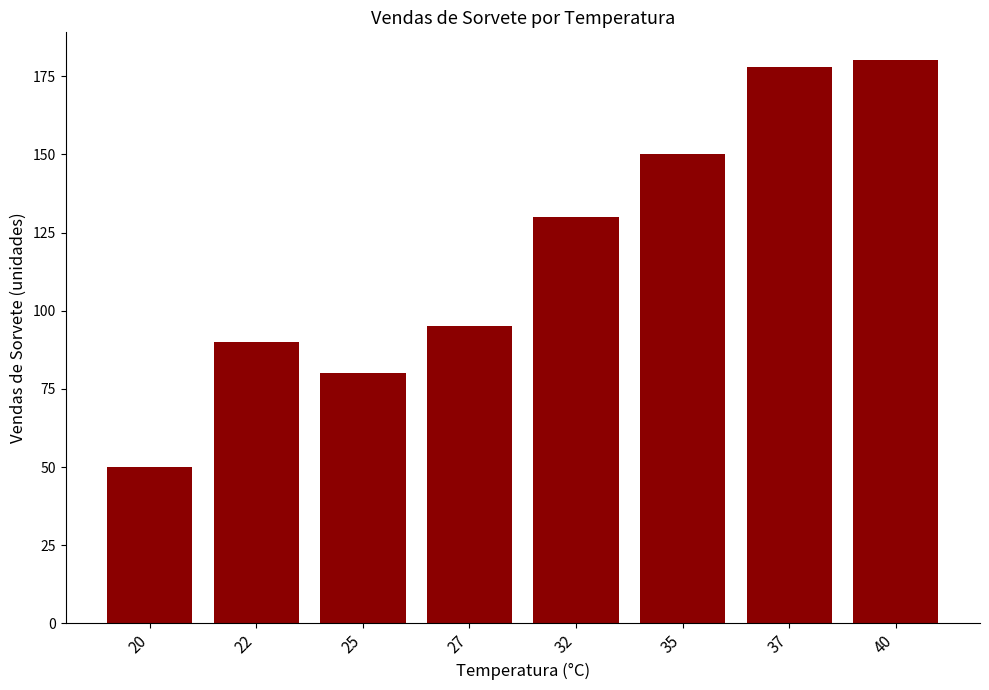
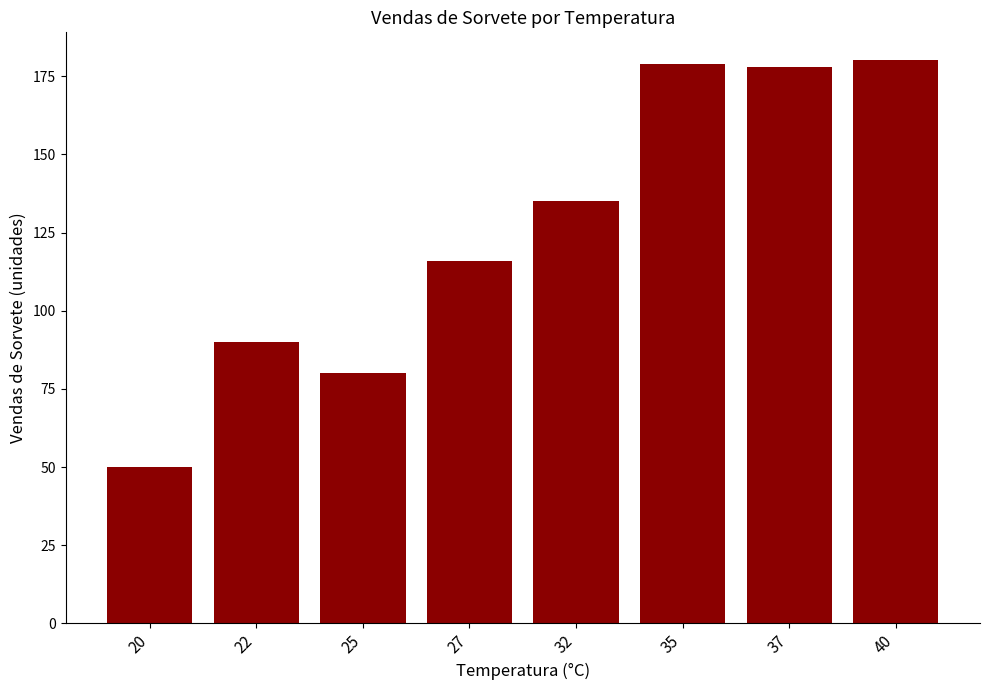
27: 95 -> 116
32: 130 -> 135
35: 150 -> 179
